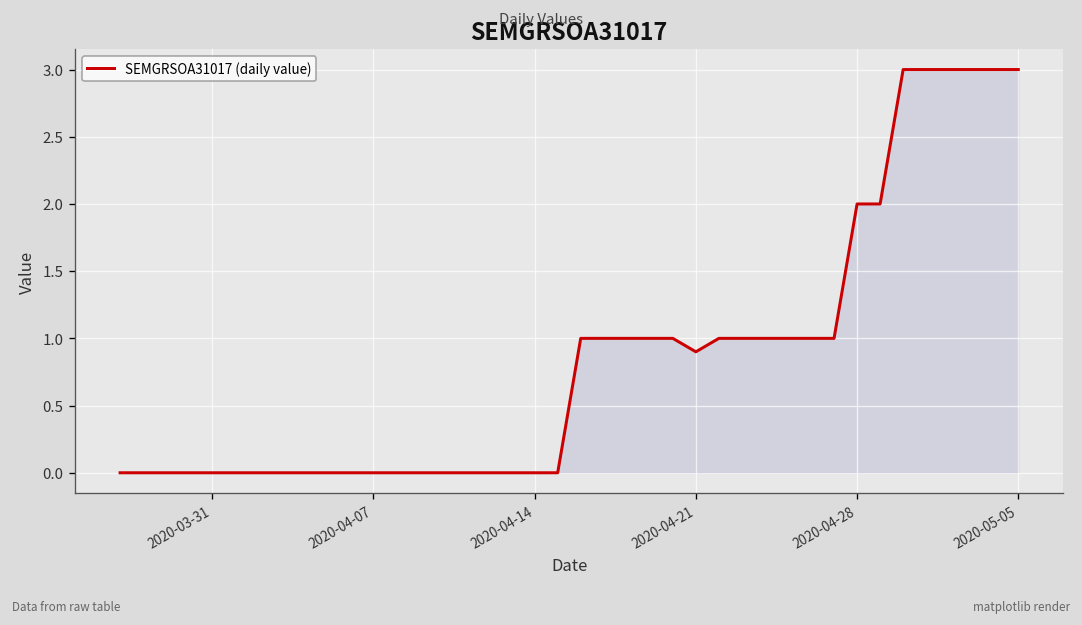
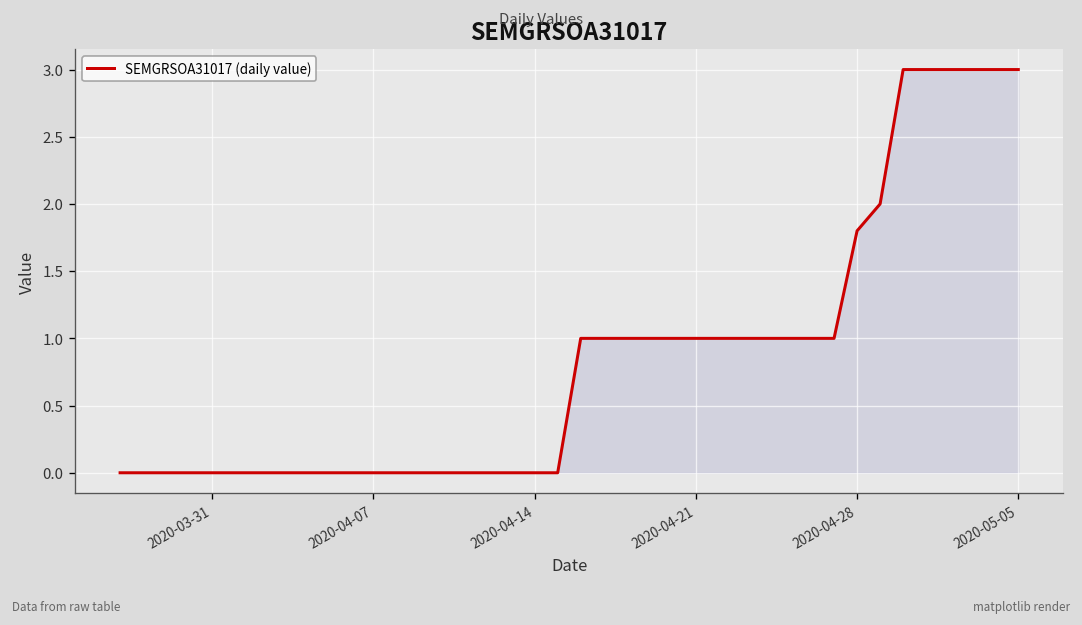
2020-04-21: 0.9 -> 1.0
2020-04-28: 2.0 -> 1.8
